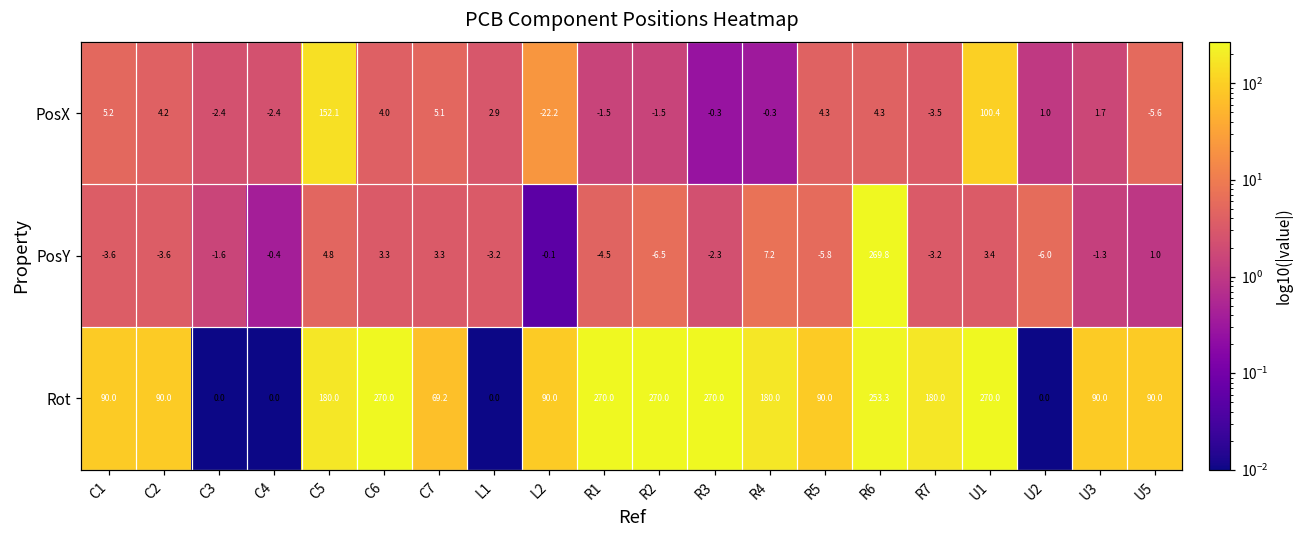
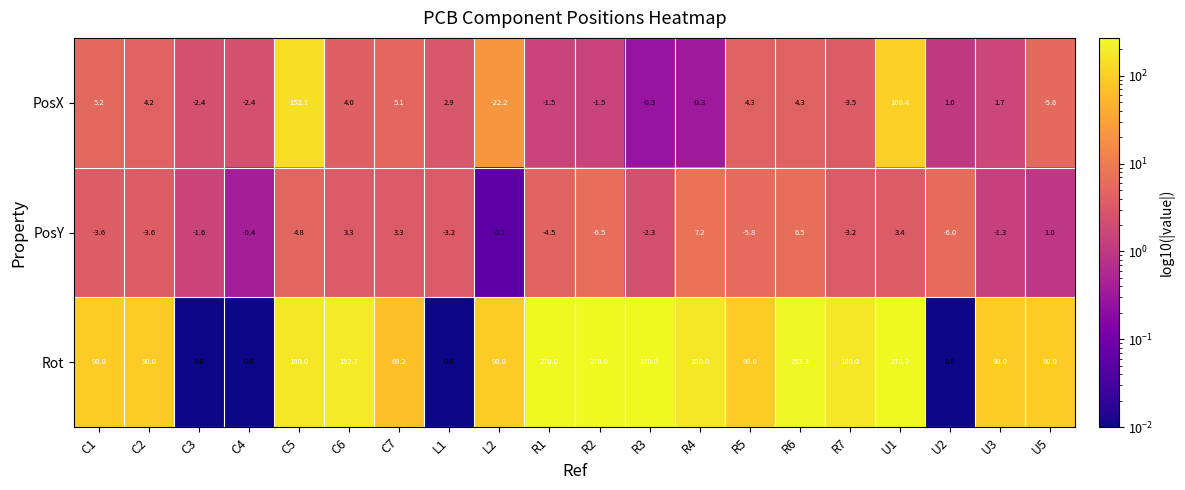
PosY, R6: 269.8 -> 6.5
Rot, C6: 270.0 -> 192.7
